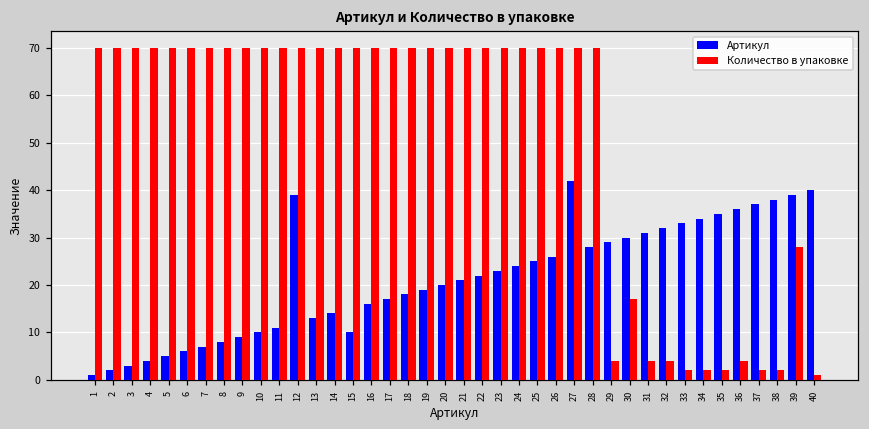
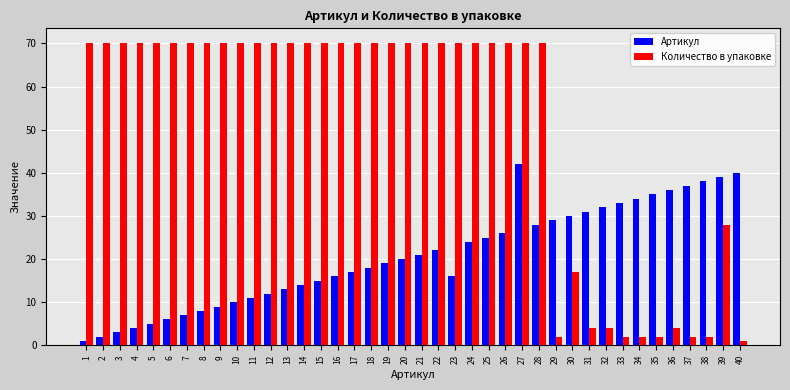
Артикул, 12: 39 -> 12
Артикул, 15: 10 -> 15
Артикул, 23: 23 -> 16
Количество в упаковке, 29: 4 -> 2
